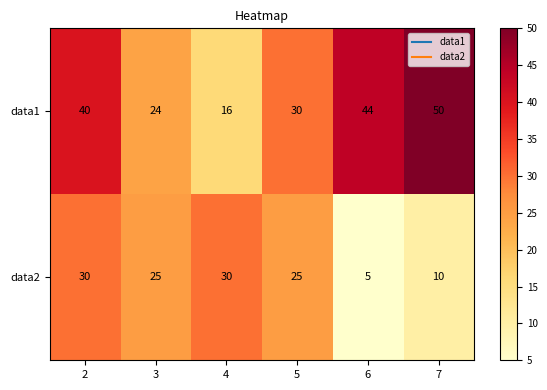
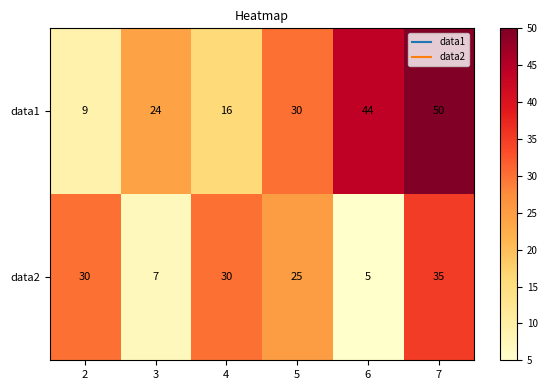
data1, 2: 40 -> 9
data2, 3: 25 -> 7
data2, 7: 10 -> 35
